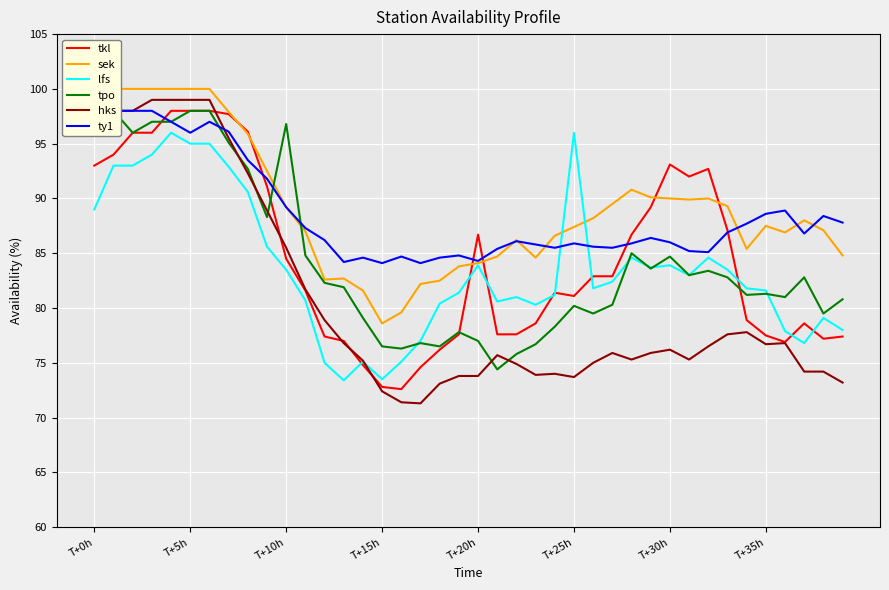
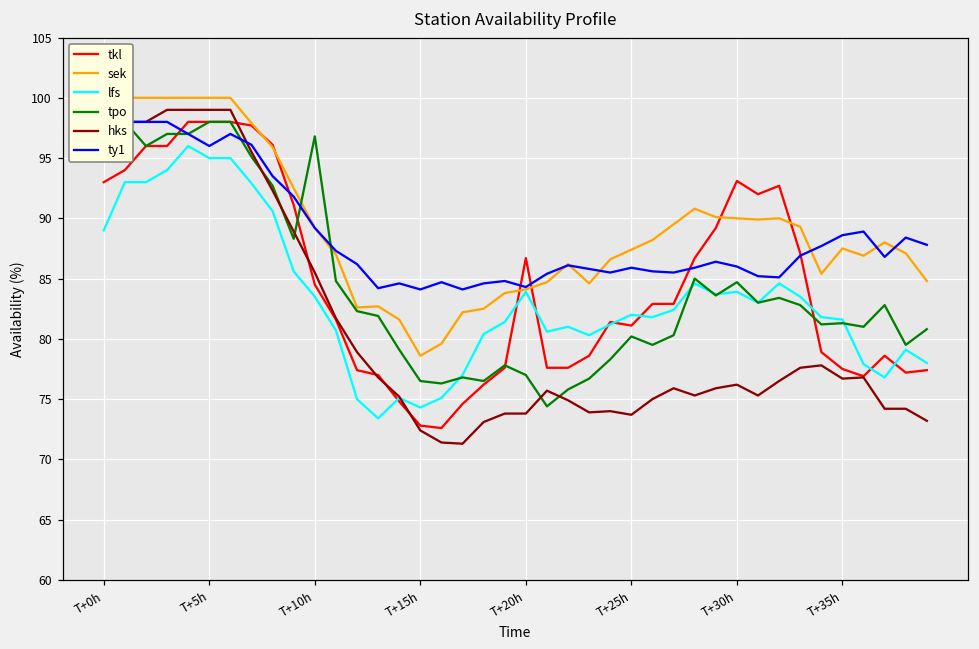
lfs, T+15h: 73.5 -> 74.3
lfs, T+25h: 96 -> 82
